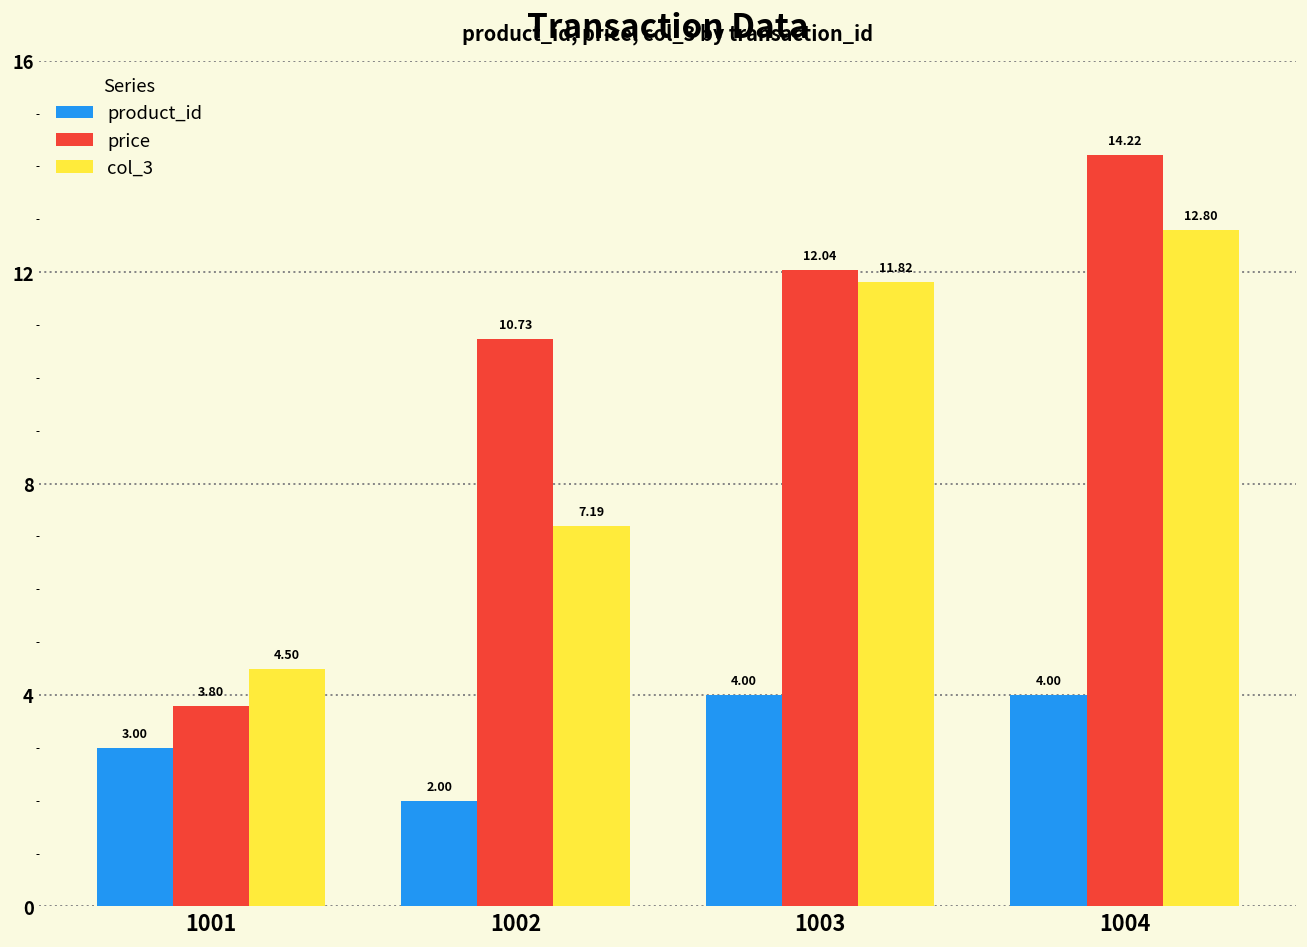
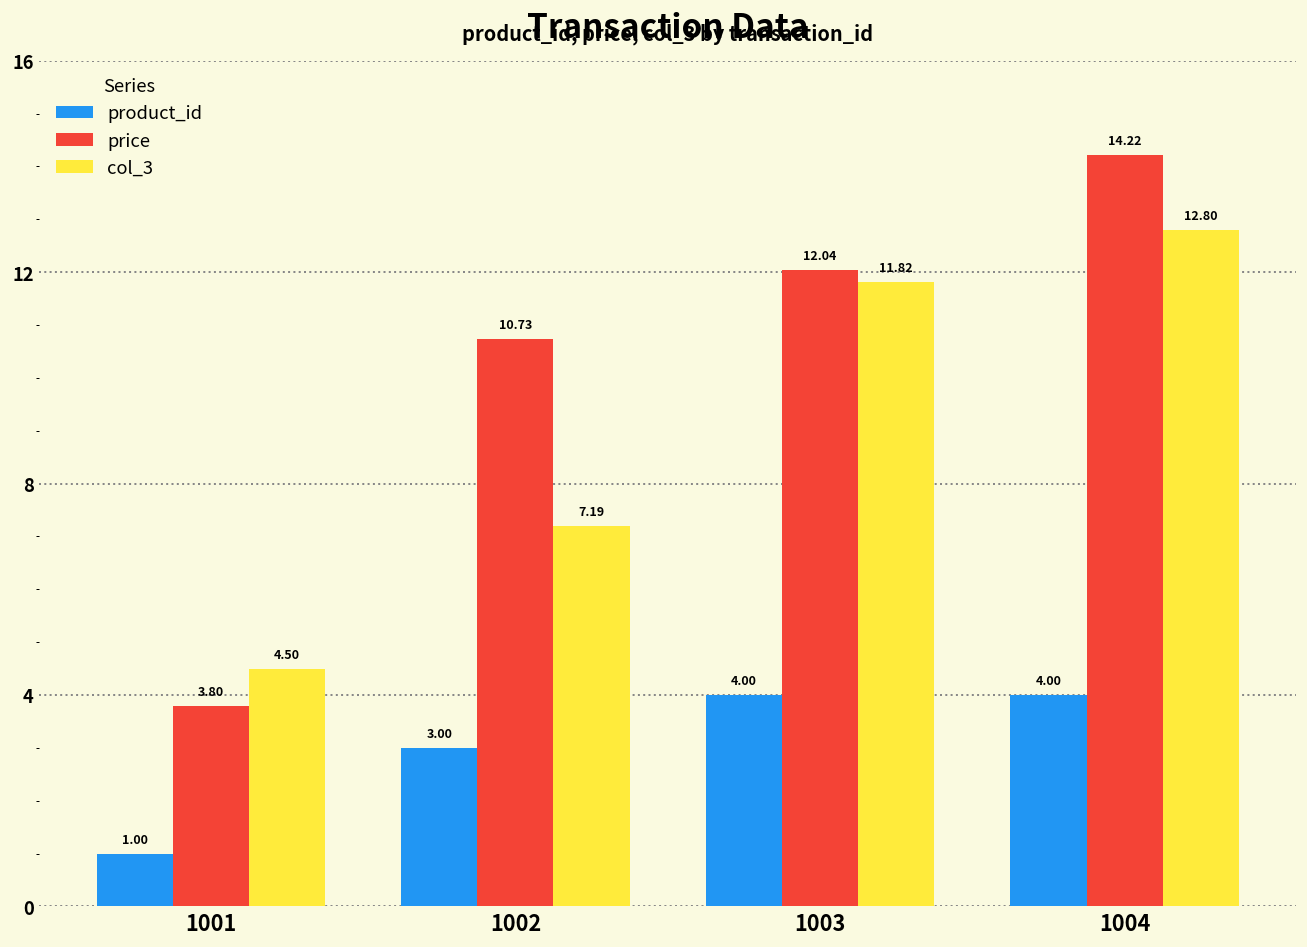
product_id, 1001: 3.00 -> 1.00
product_id, 1002: 2.00 -> 3.00
